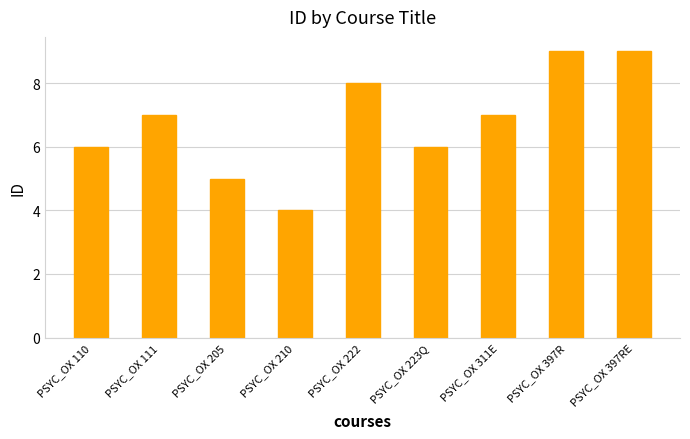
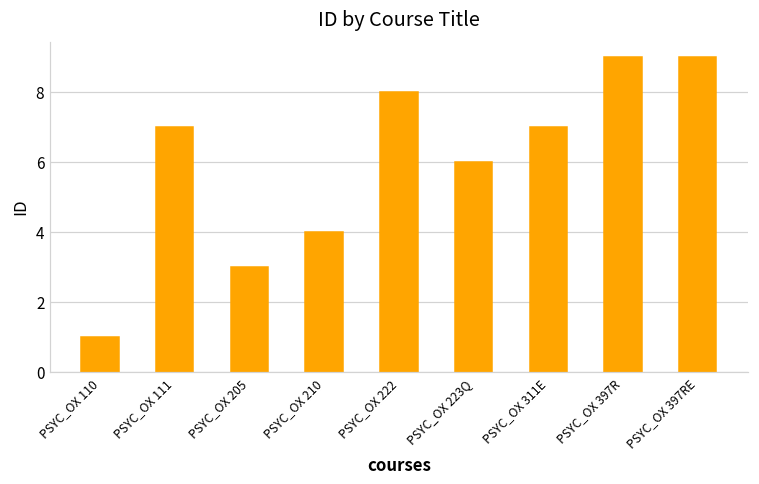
PSYC_OX 110: 6 -> 1
PSYC_OX 205: 5 -> 3
